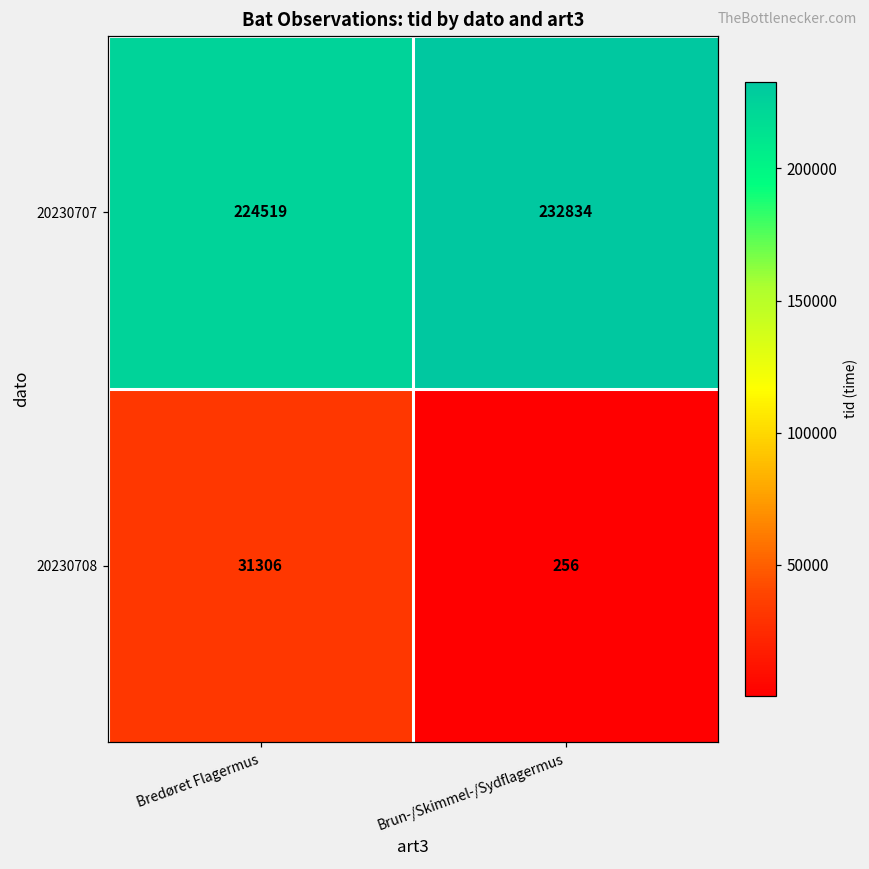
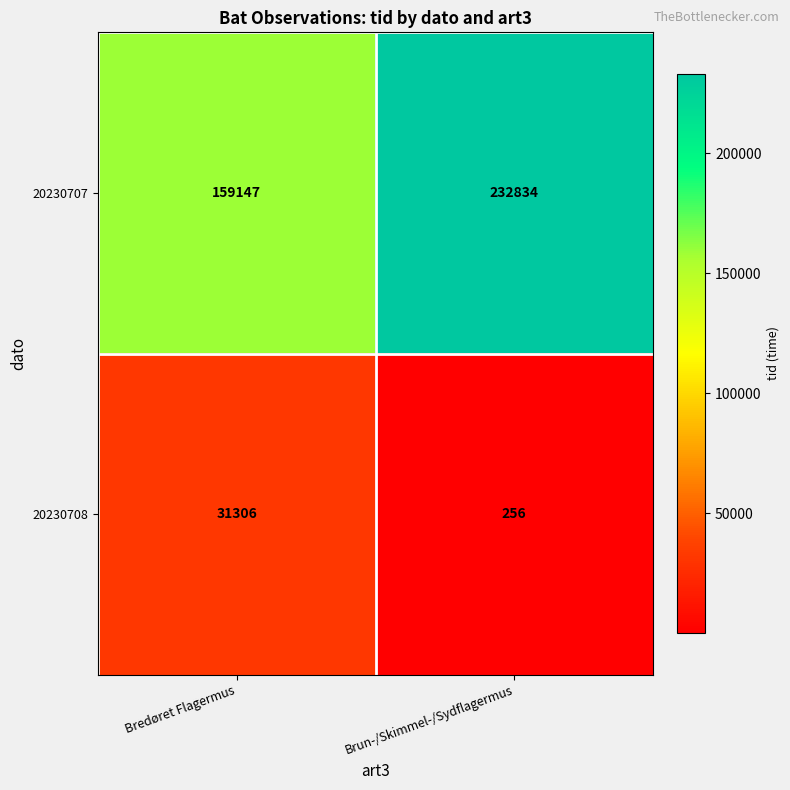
20230707, Bredøret Flagermus: 224519 -> 159147
